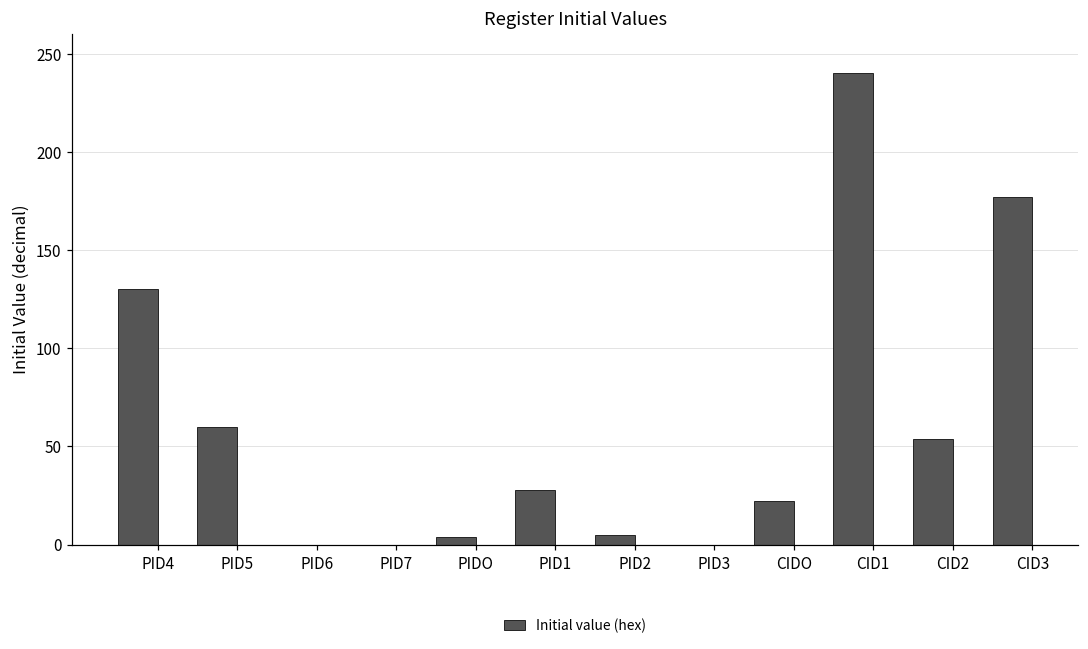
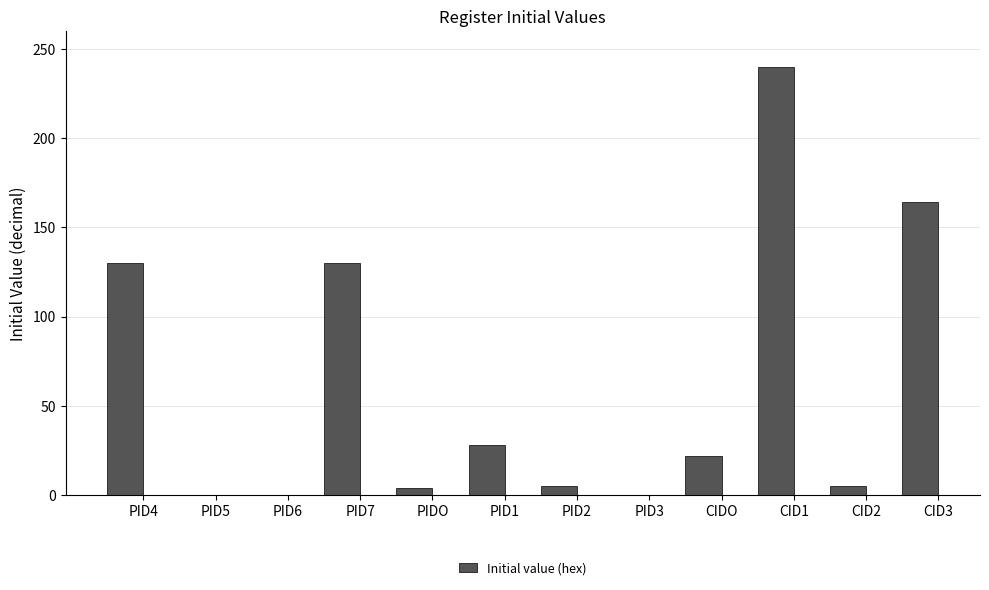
PID5: 60 -> 0
PID7: 0 -> 130
CID2: 54 -> 5
CID3: 177 -> 164
